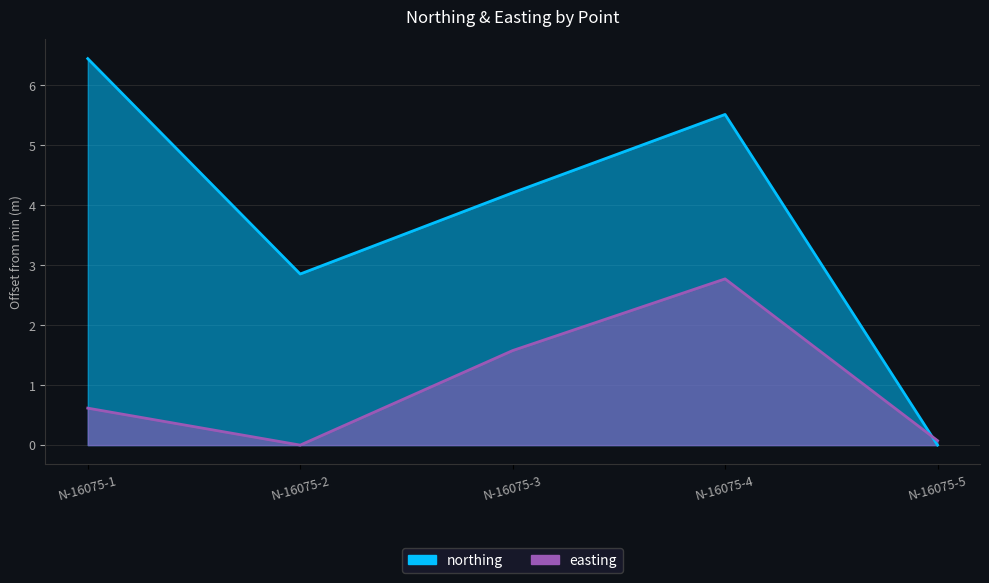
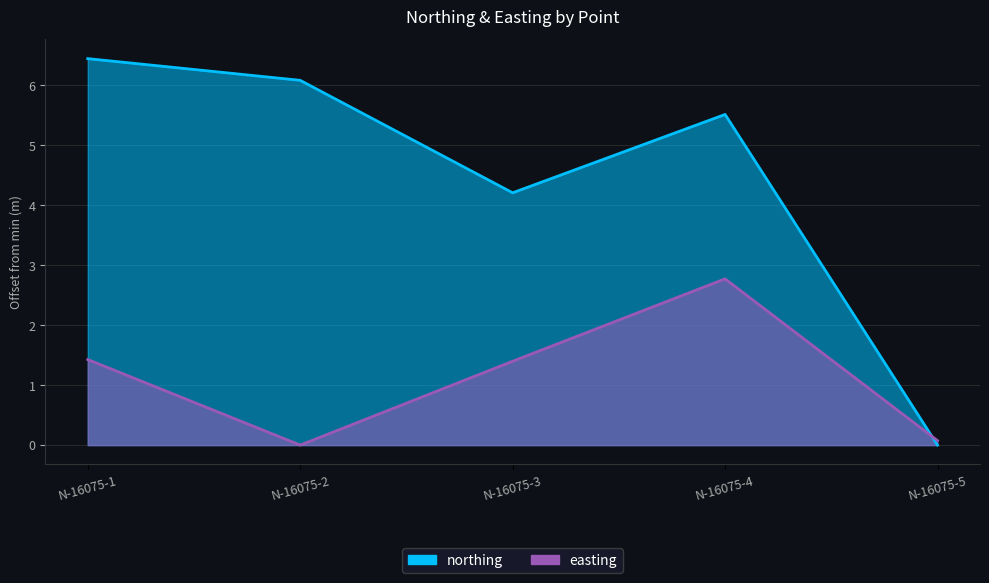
easting, N-16075-1: 0.6 -> 1.4
northing, N-16075-2: 2.9 -> 6.1
easting, N-16075-3: 1.6 -> 1.4
